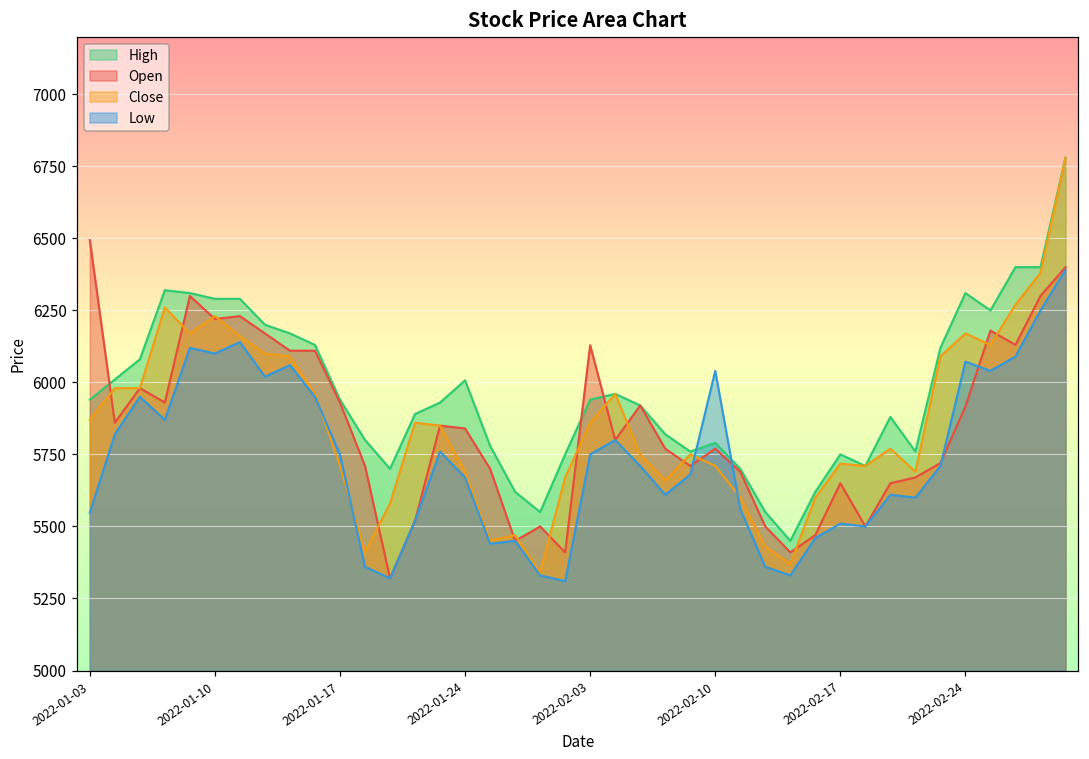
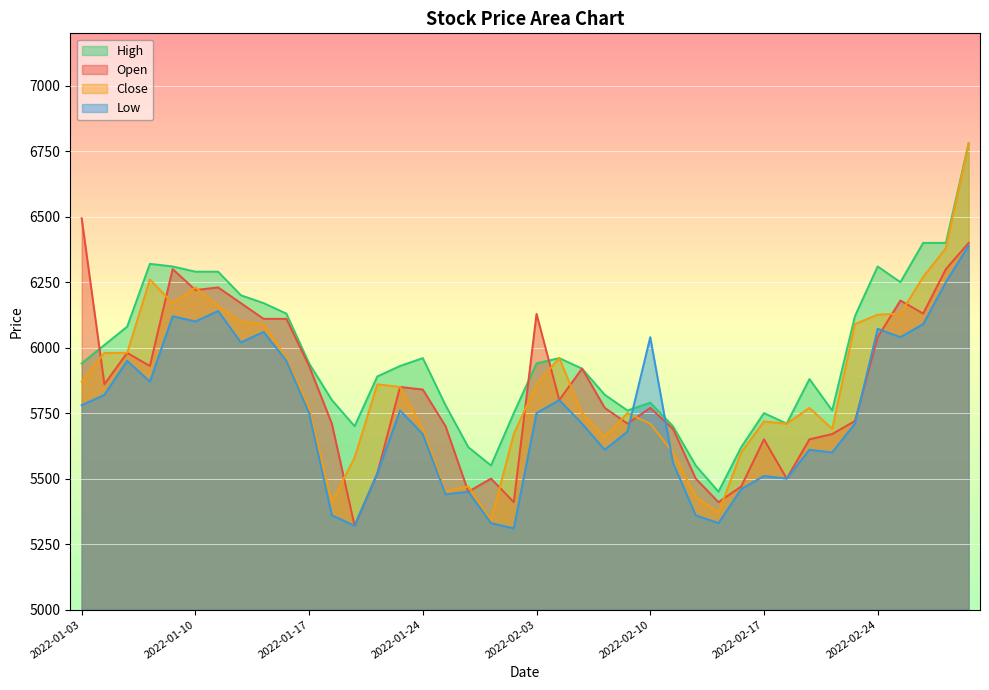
Low, 2022-01-03: 5550 -> 5780
Close, 2022-01-17: 5710 -> 5770
High, 2022-01-24: 6010 -> 5960
Open, 2022-02-24: 5920 -> 6040
Close, 2022-02-24: 6170 -> 6130
